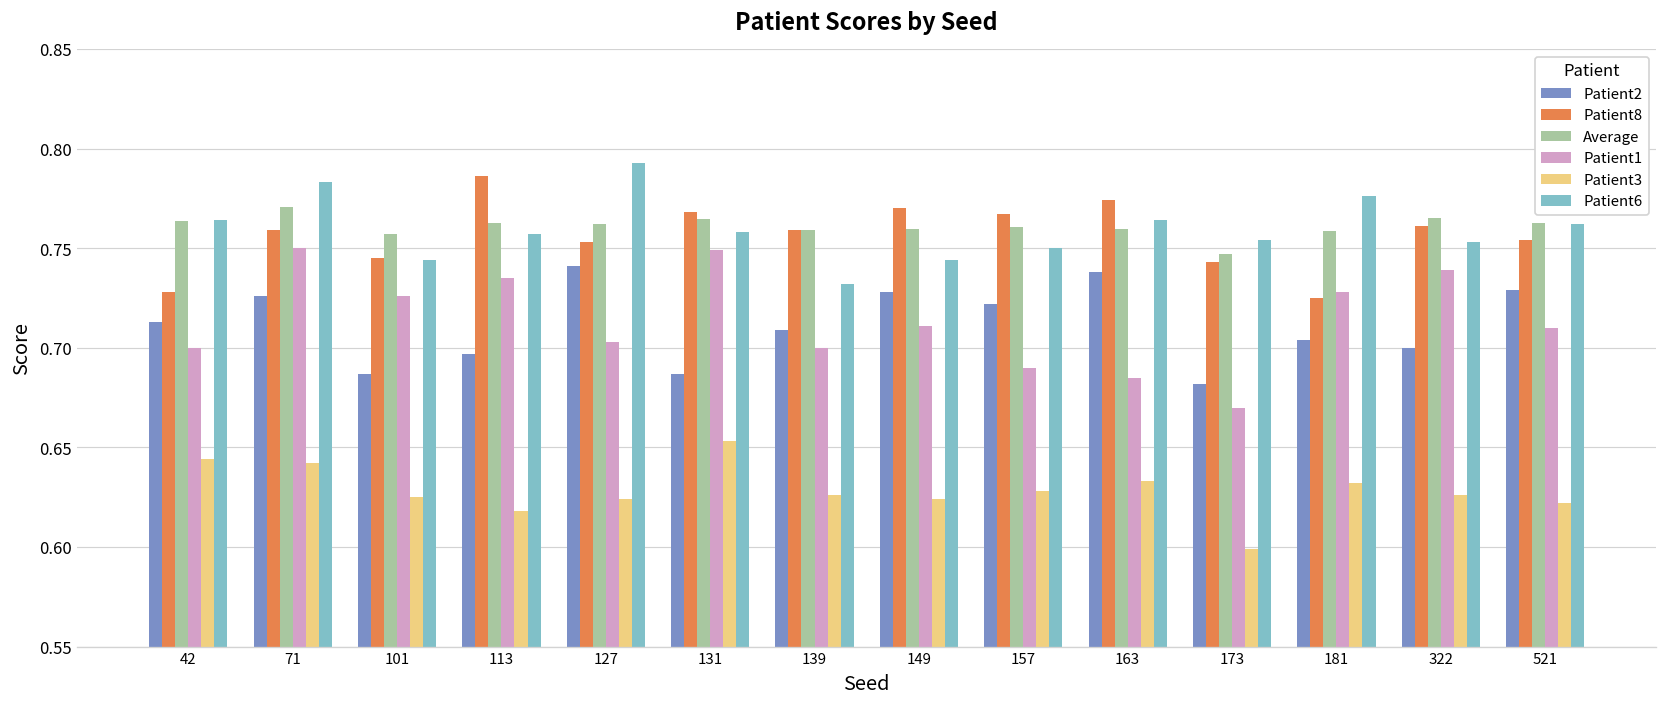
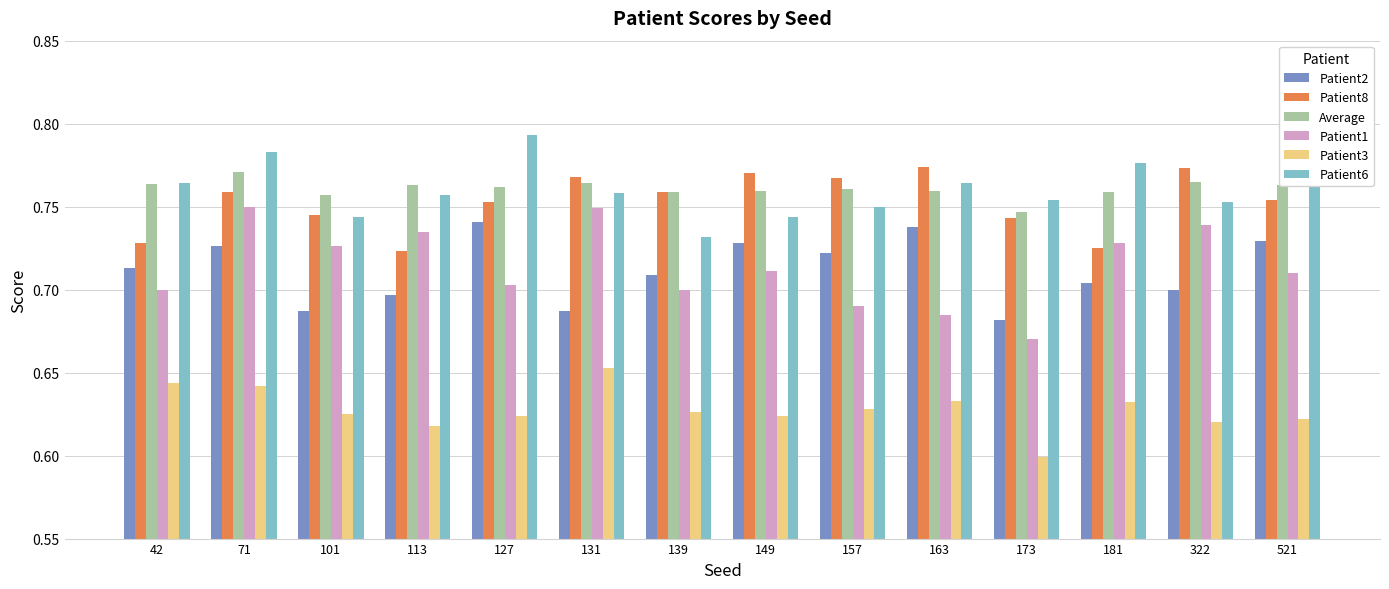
Patient8, 113: 0.786 -> 0.723
Patient8, 322: 0.761 -> 0.773
Patient3, 322: 0.626 -> 0.620
